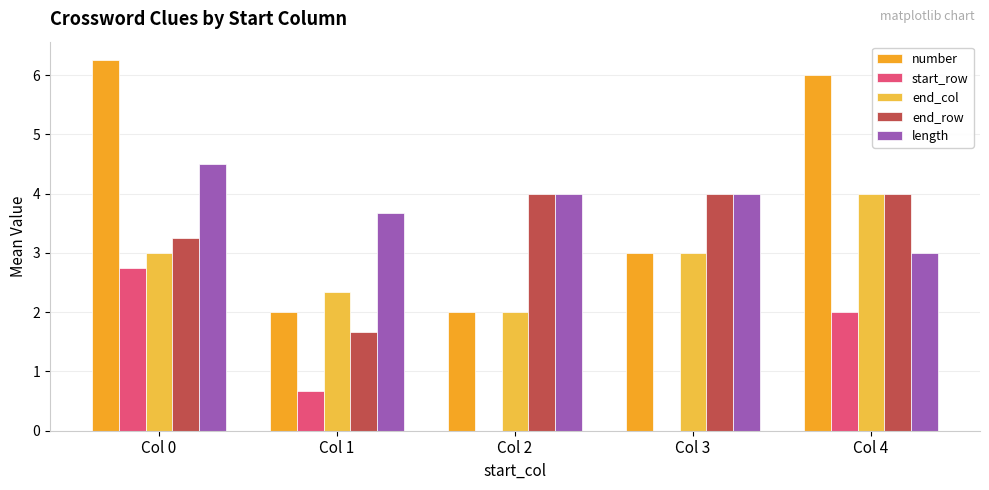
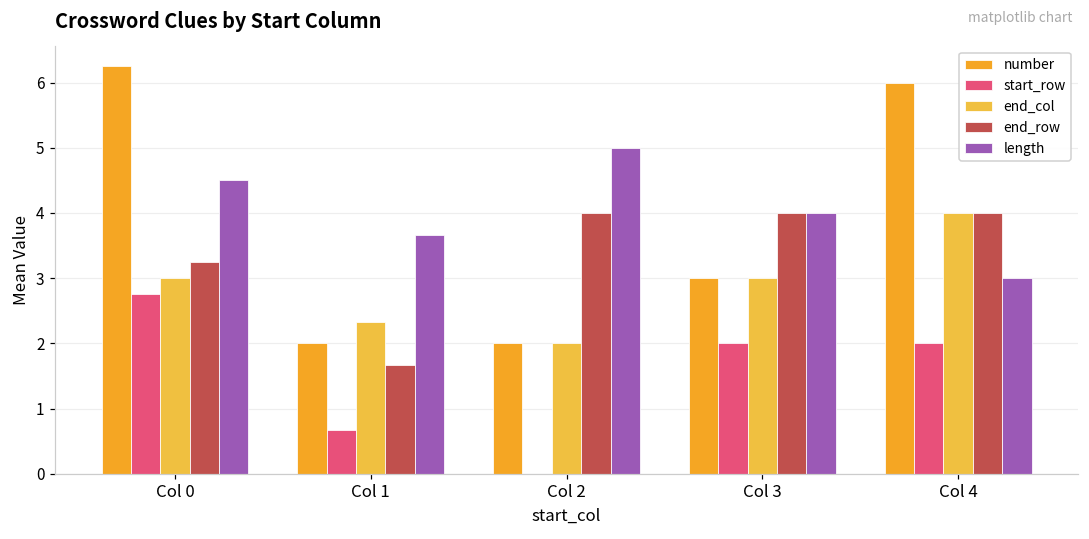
length, Col 2: 4 -> 5
start_row, Col 3: 0 -> 2
